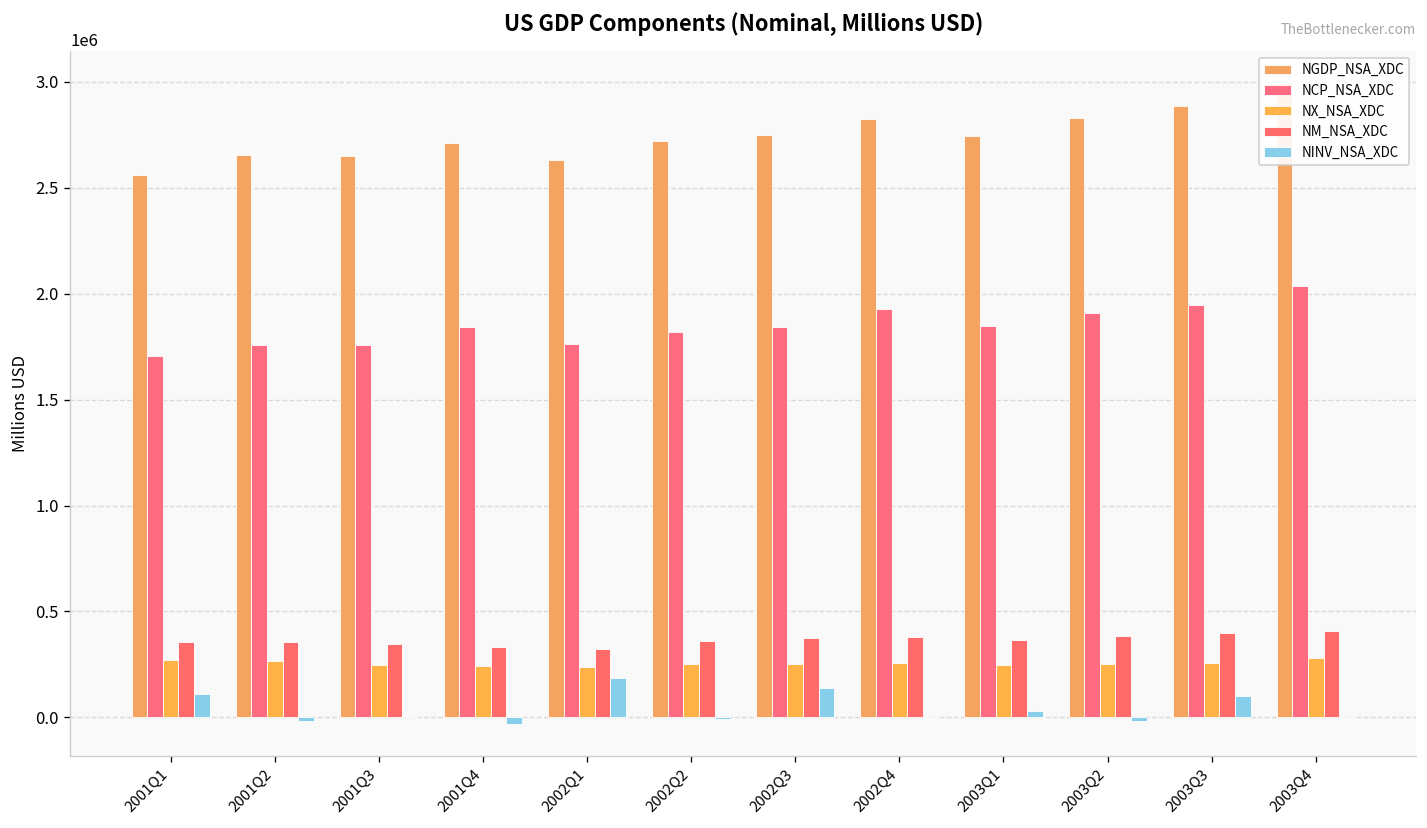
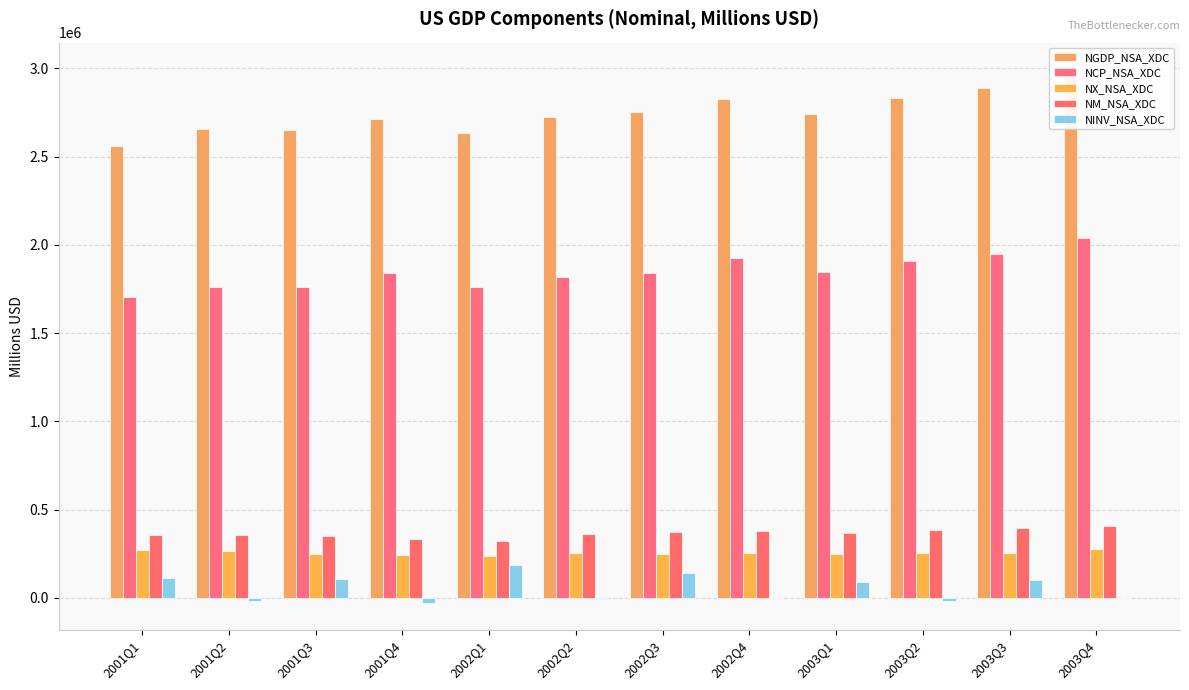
NINV_NSA_XDC, 2001Q3: 0 -> 110000
NINV_NSA_XDC, 2003Q1: 30000 -> 90000
